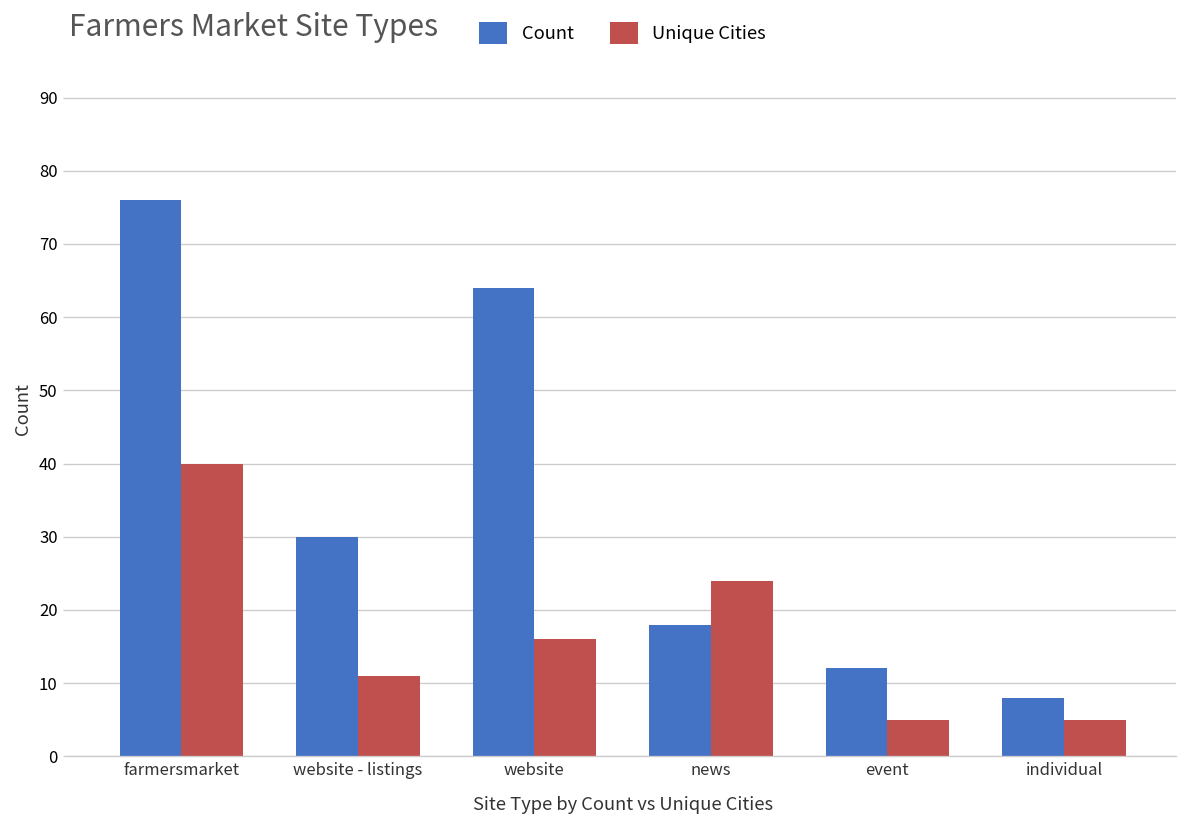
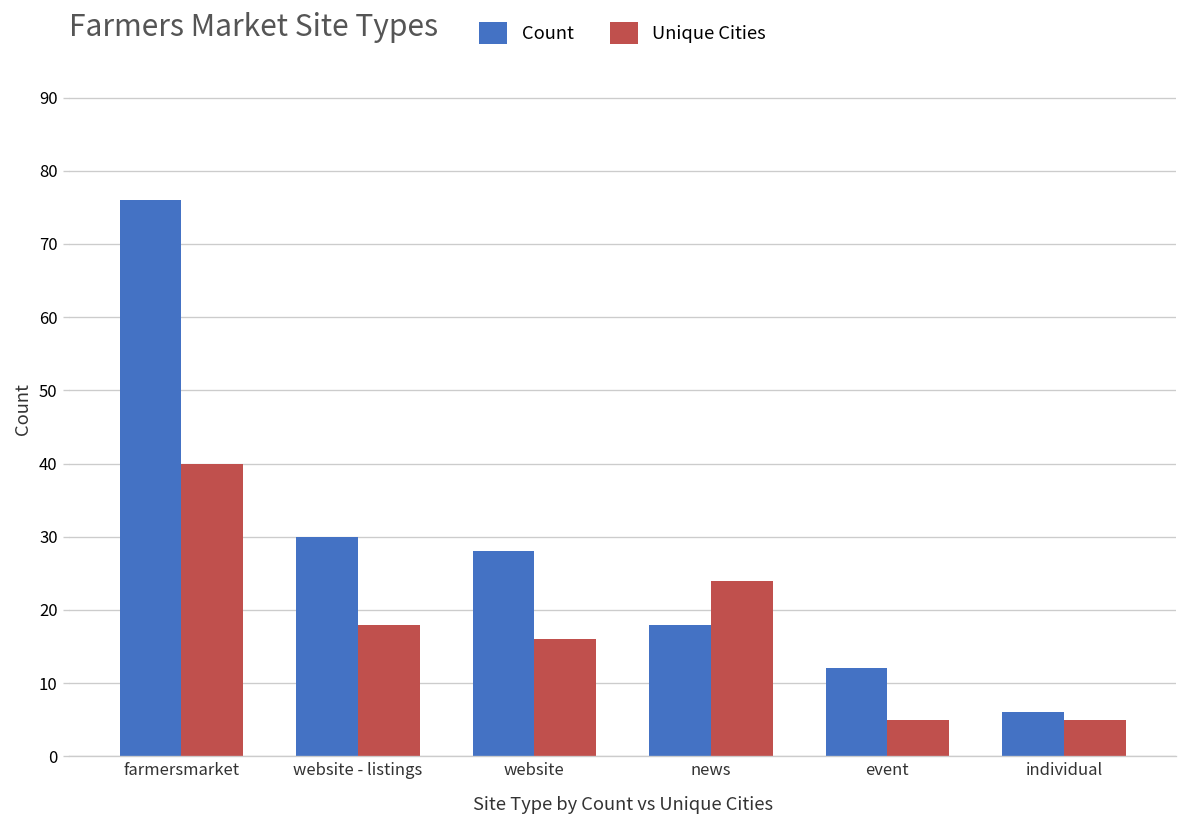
Unique Cities, website - listings: 11 -> 18
Count, website: 64 -> 28
Count, individual: 8 -> 6
